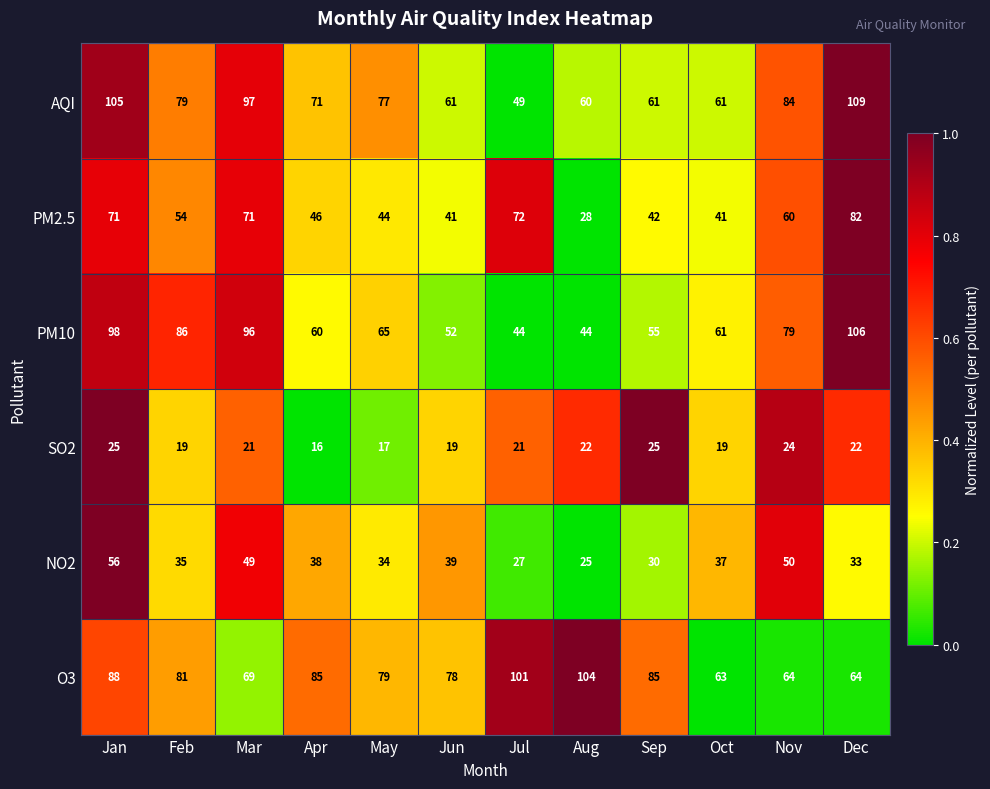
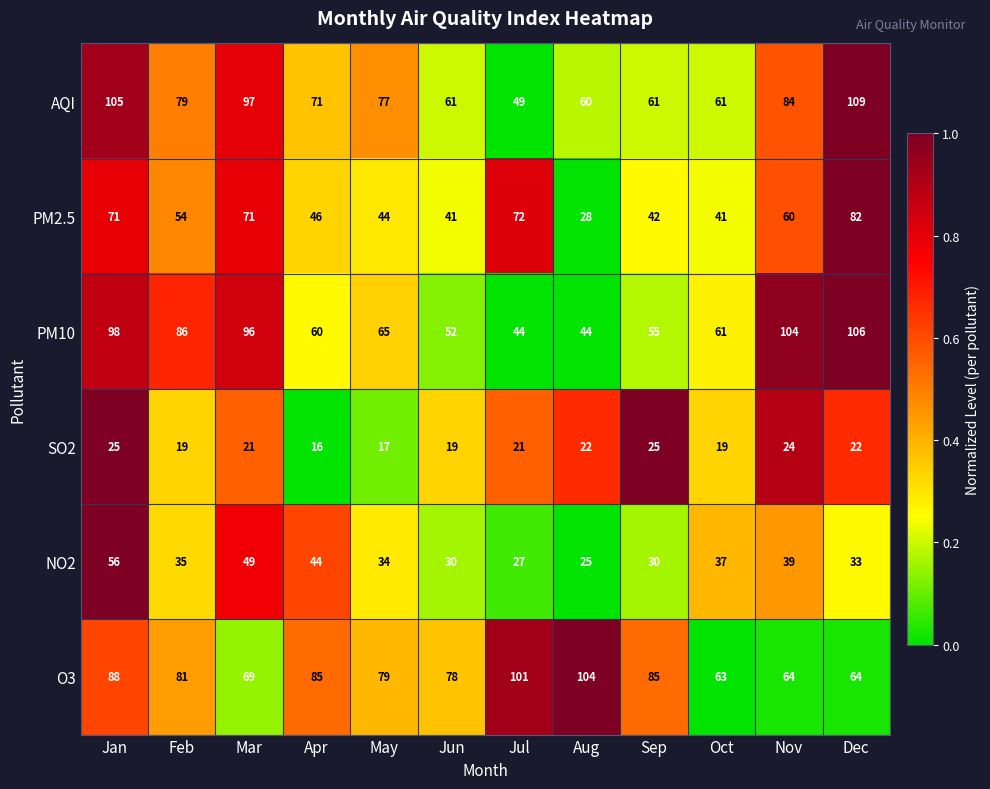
PM10, Nov: 79 -> 104
NO2, Apr: 38 -> 44
NO2, Jun: 39 -> 30
NO2, Nov: 50 -> 39
